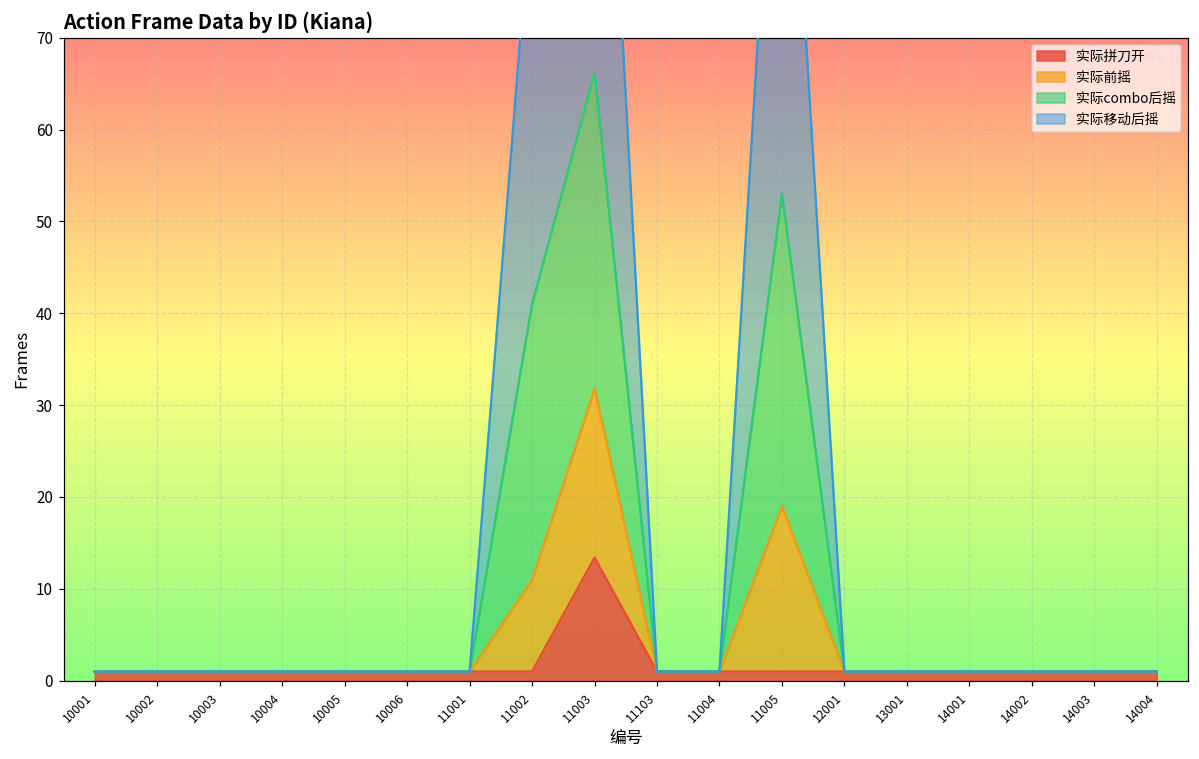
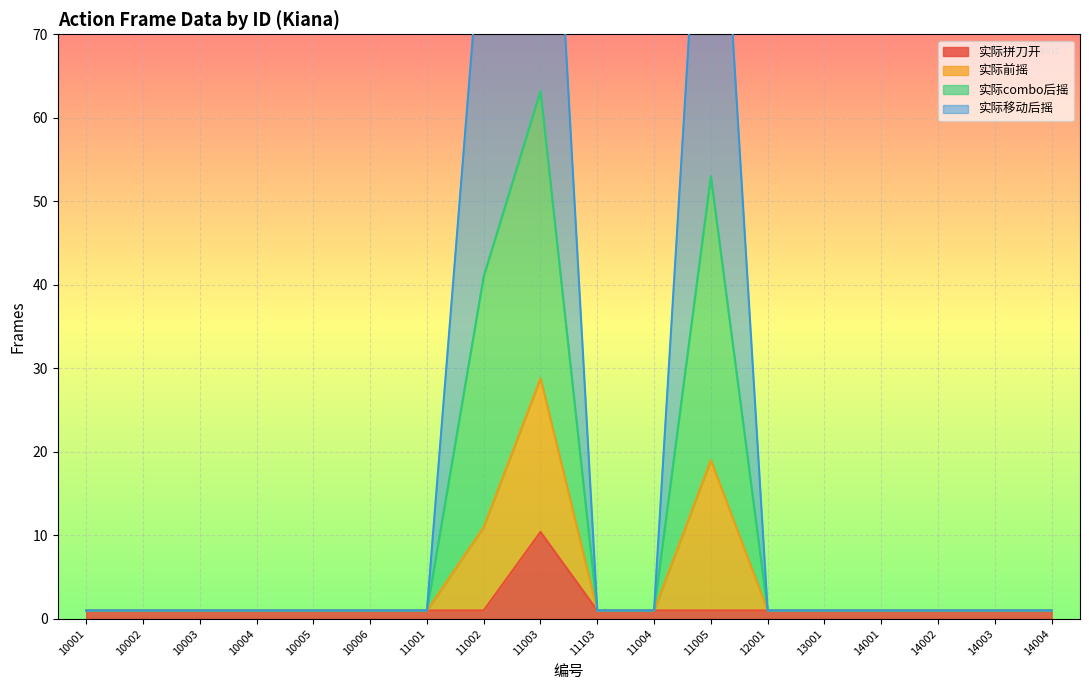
实际拼刀开, 11003: 13 -> 10
